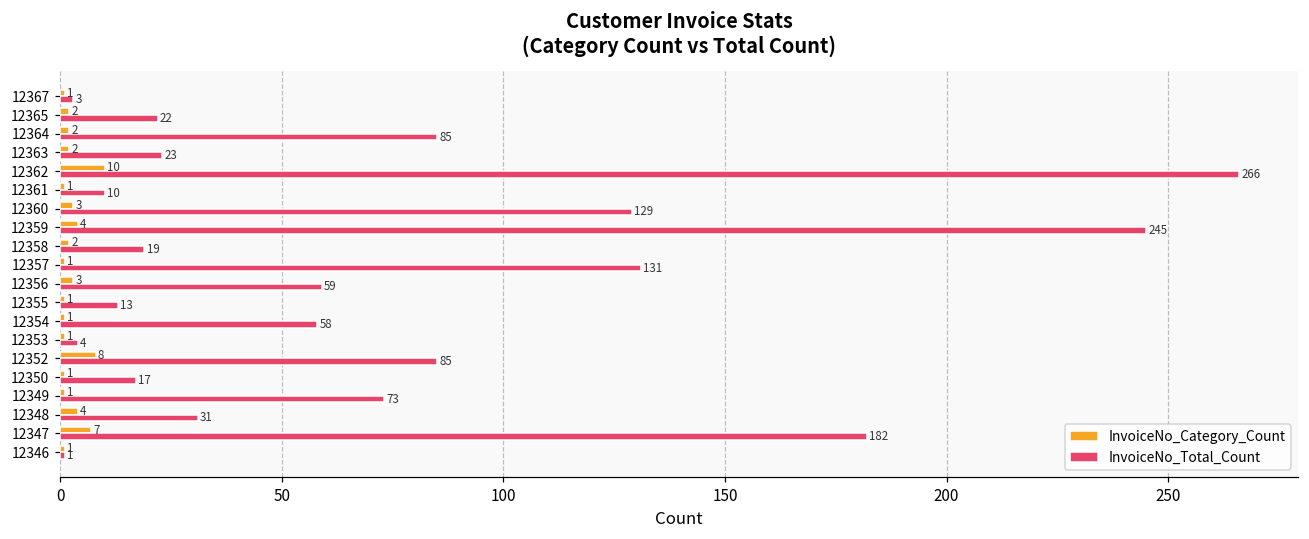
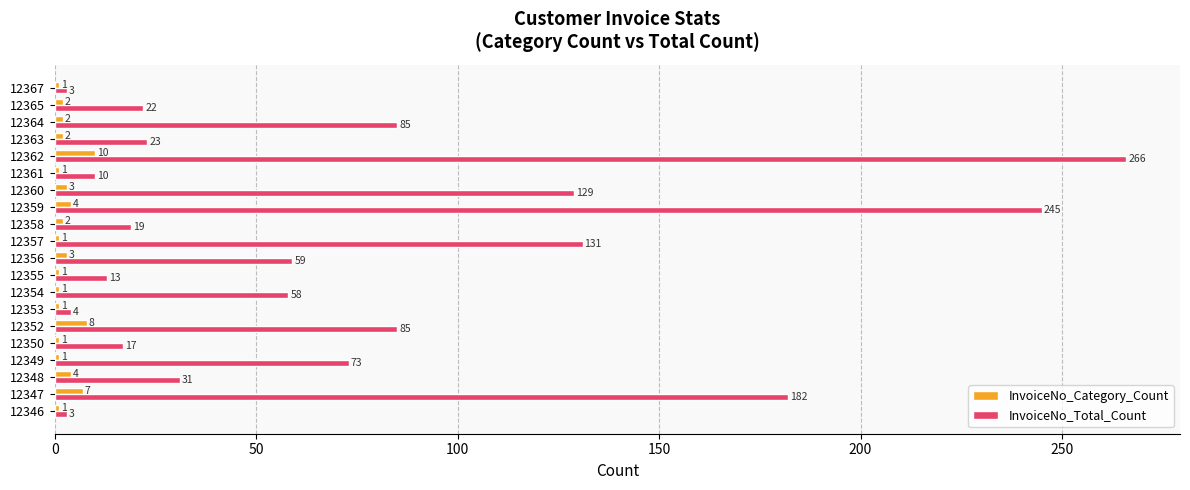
InvoiceNo_Total_Count, 12346: 1 -> 3
